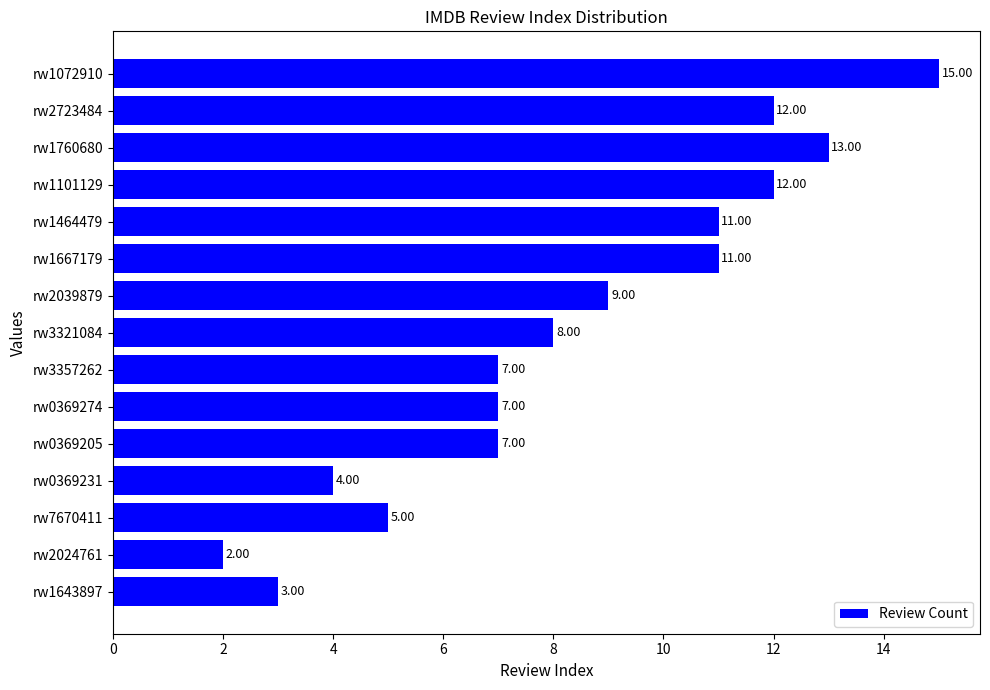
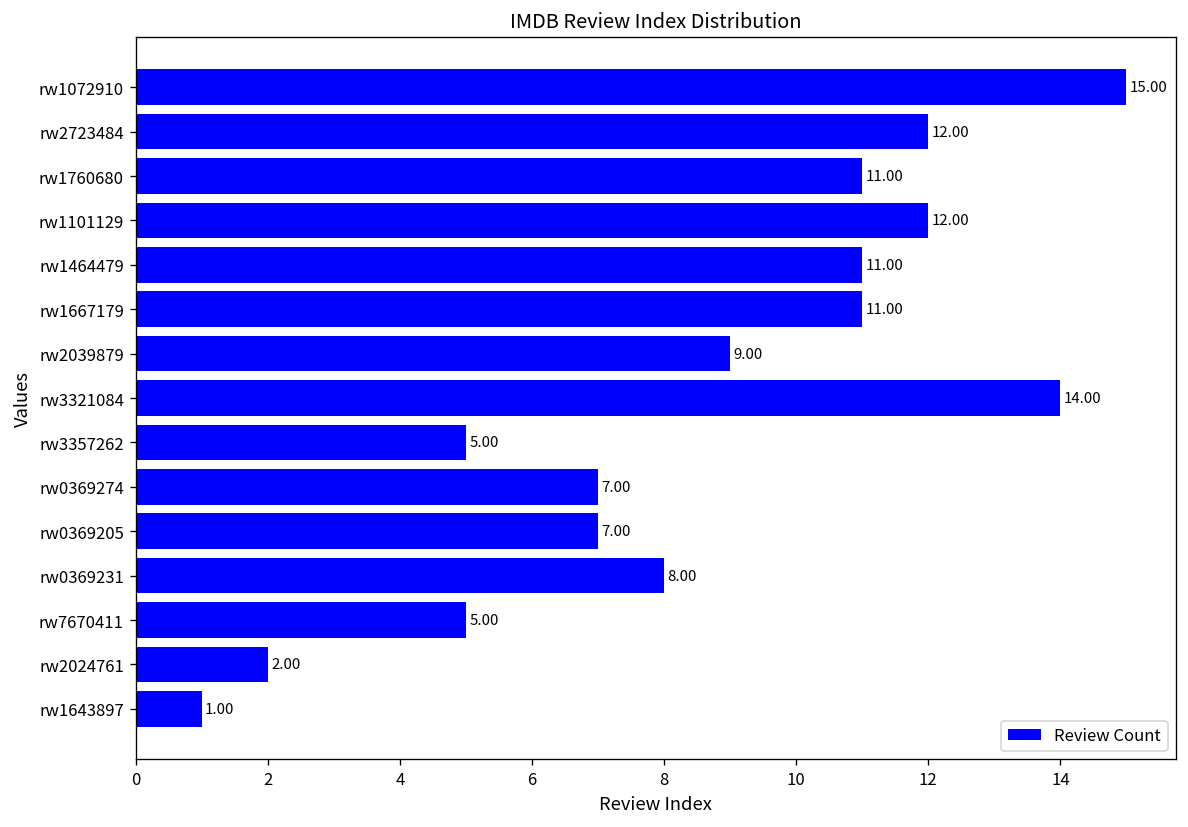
rw1760680: 13.00 -> 11.00
rw3321084: 8.00 -> 14.00
rw3357262: 7.00 -> 5.00
rw0369231: 4.00 -> 8.00
rw1643897: 3.00 -> 1.00
